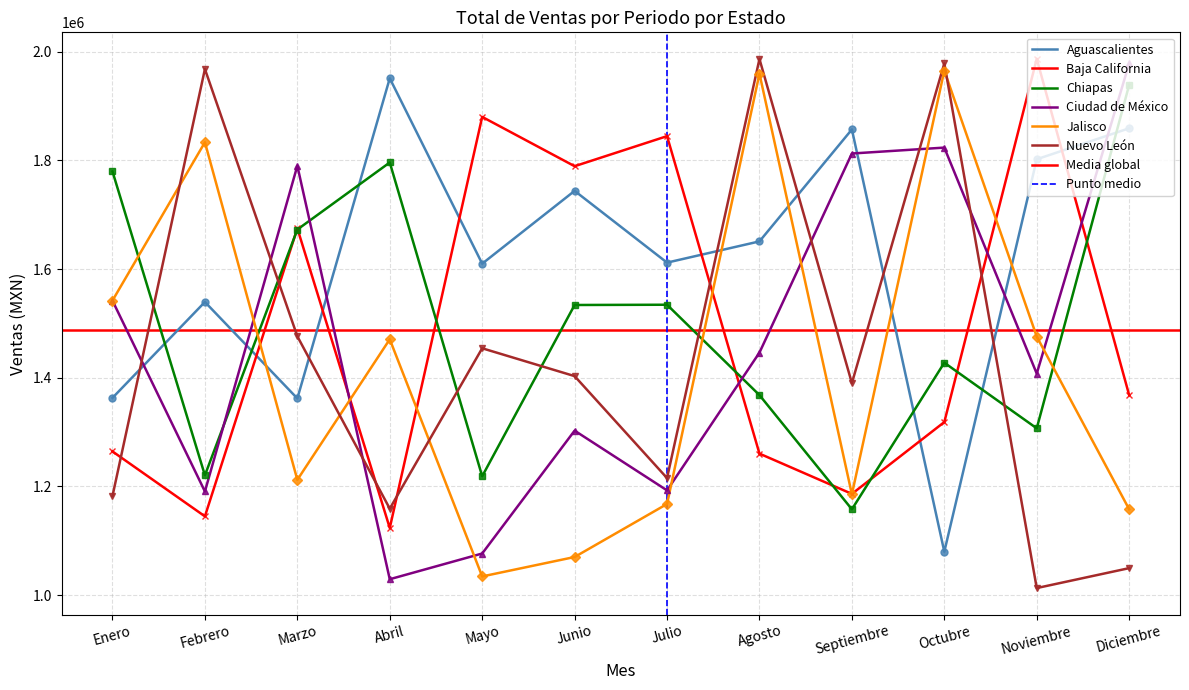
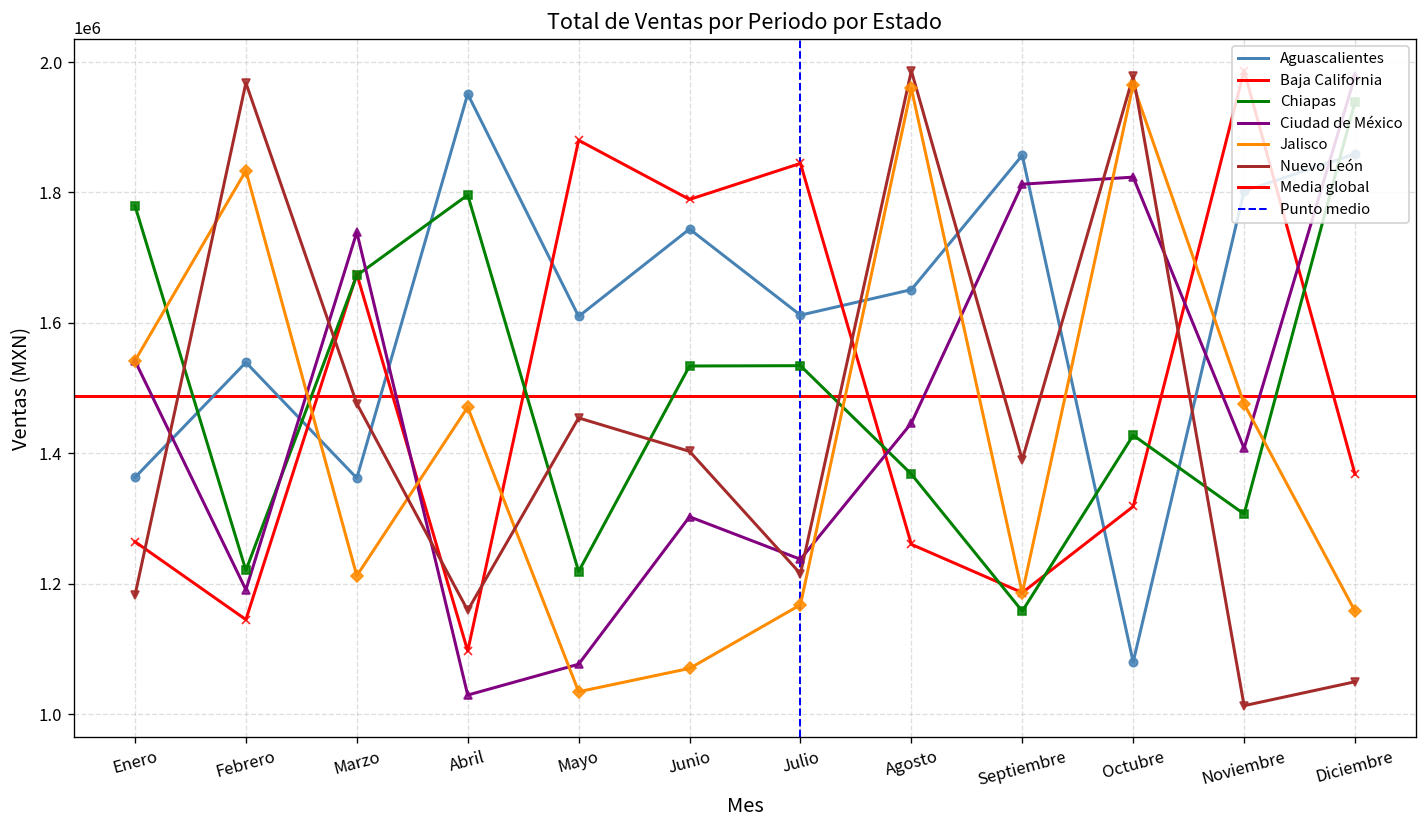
Ciudad de México, Marzo: 1790000 -> 1740000
Baja California, Abril: 1120000 -> 1100000
Ciudad de México, Julio: 1190000 -> 1240000
